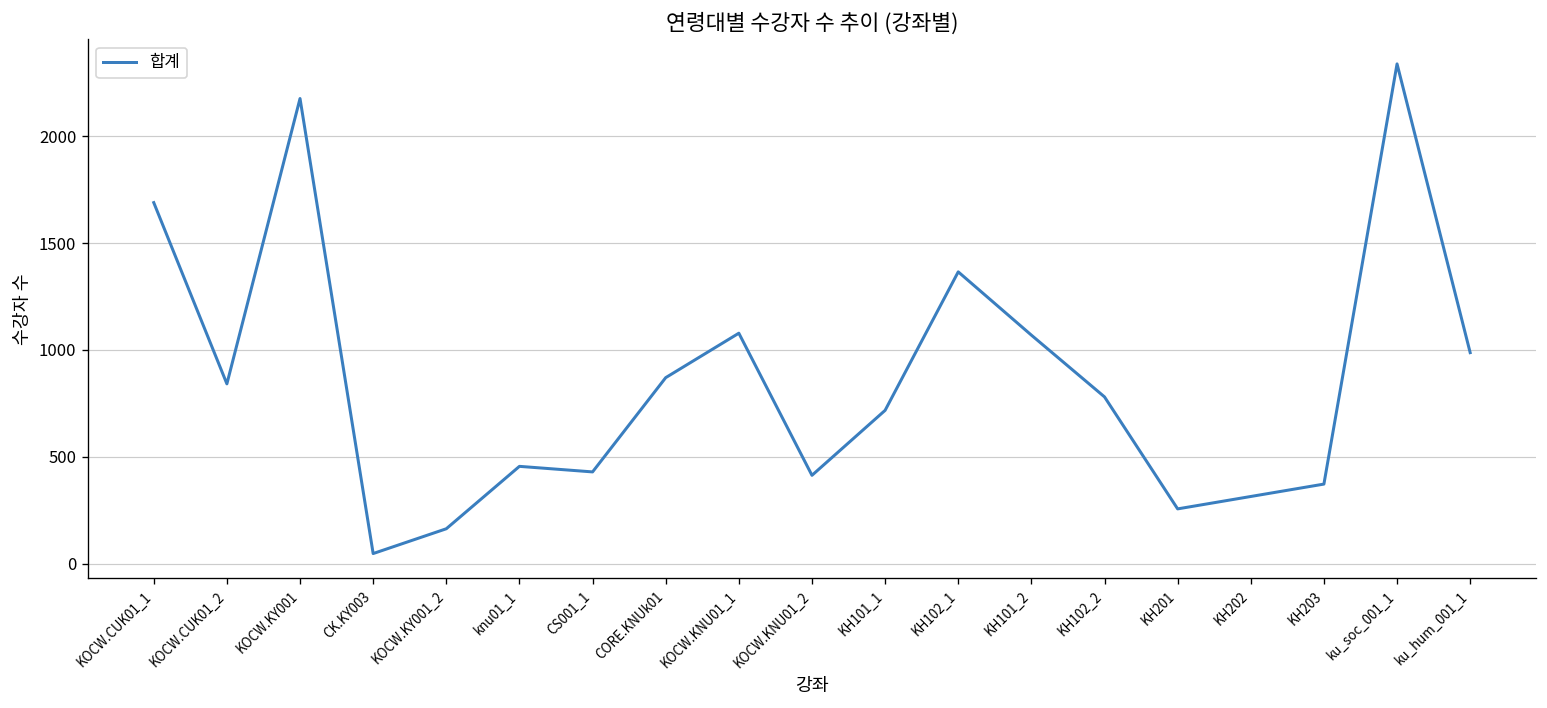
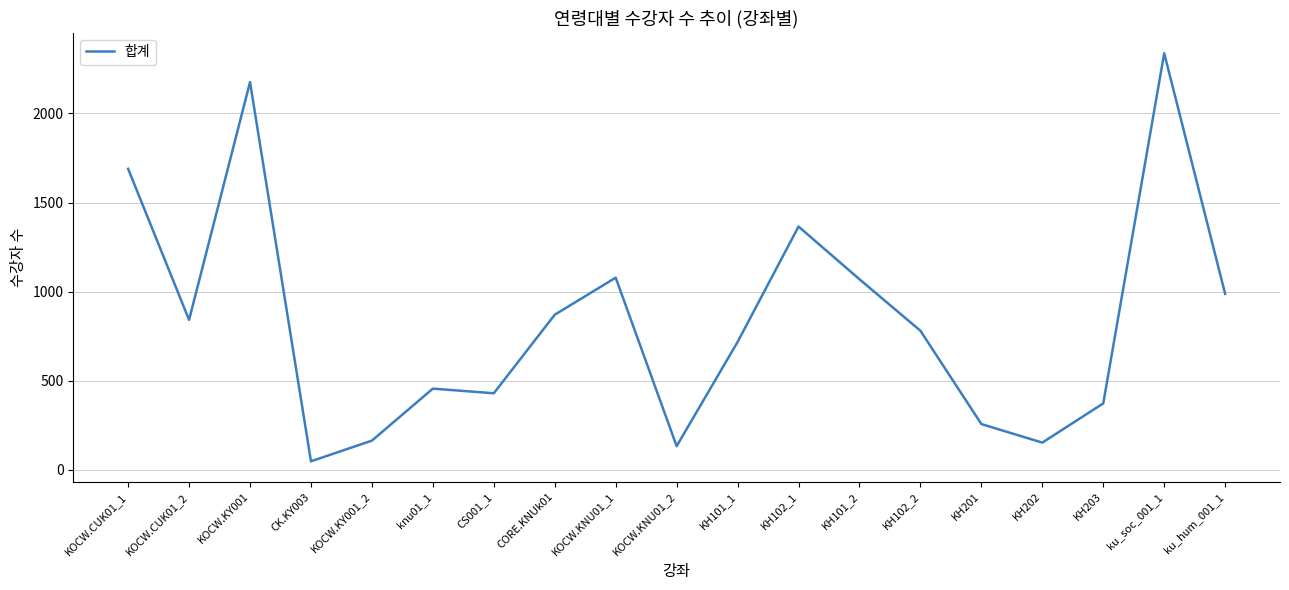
KOCW.KNU01_2: 410 -> 130
KH202: 310 -> 150
